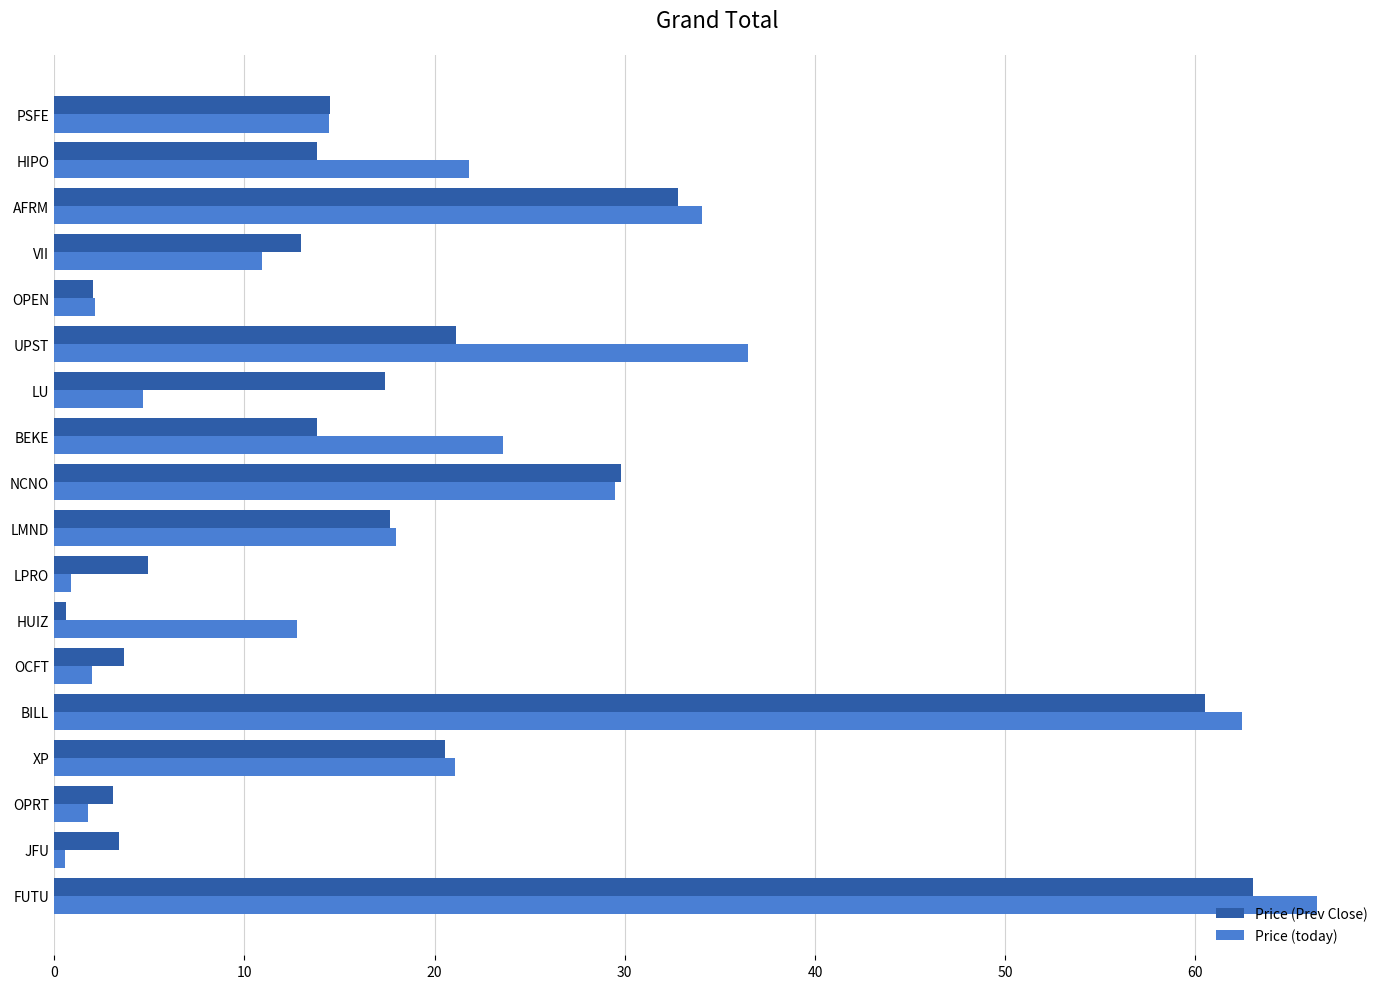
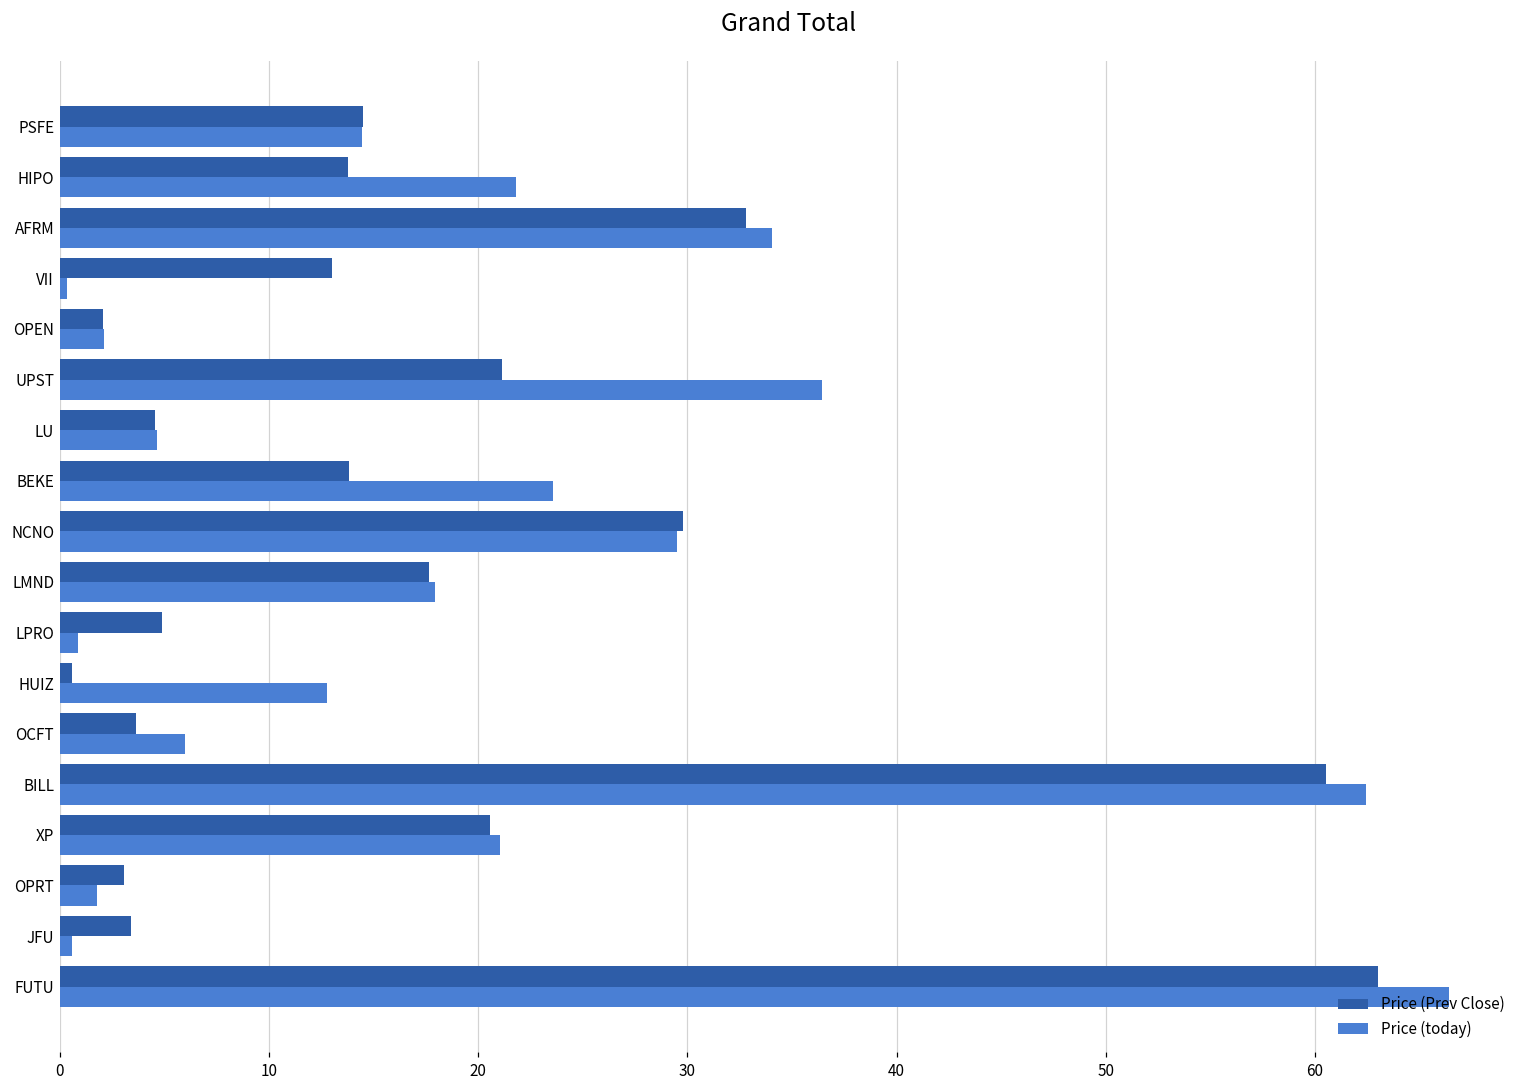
Price (today), VII: 11.0 -> 0.4
Price (Prev Close), LU: 17.4 -> 4.6
Price (today), OCFT: 2 -> 6
